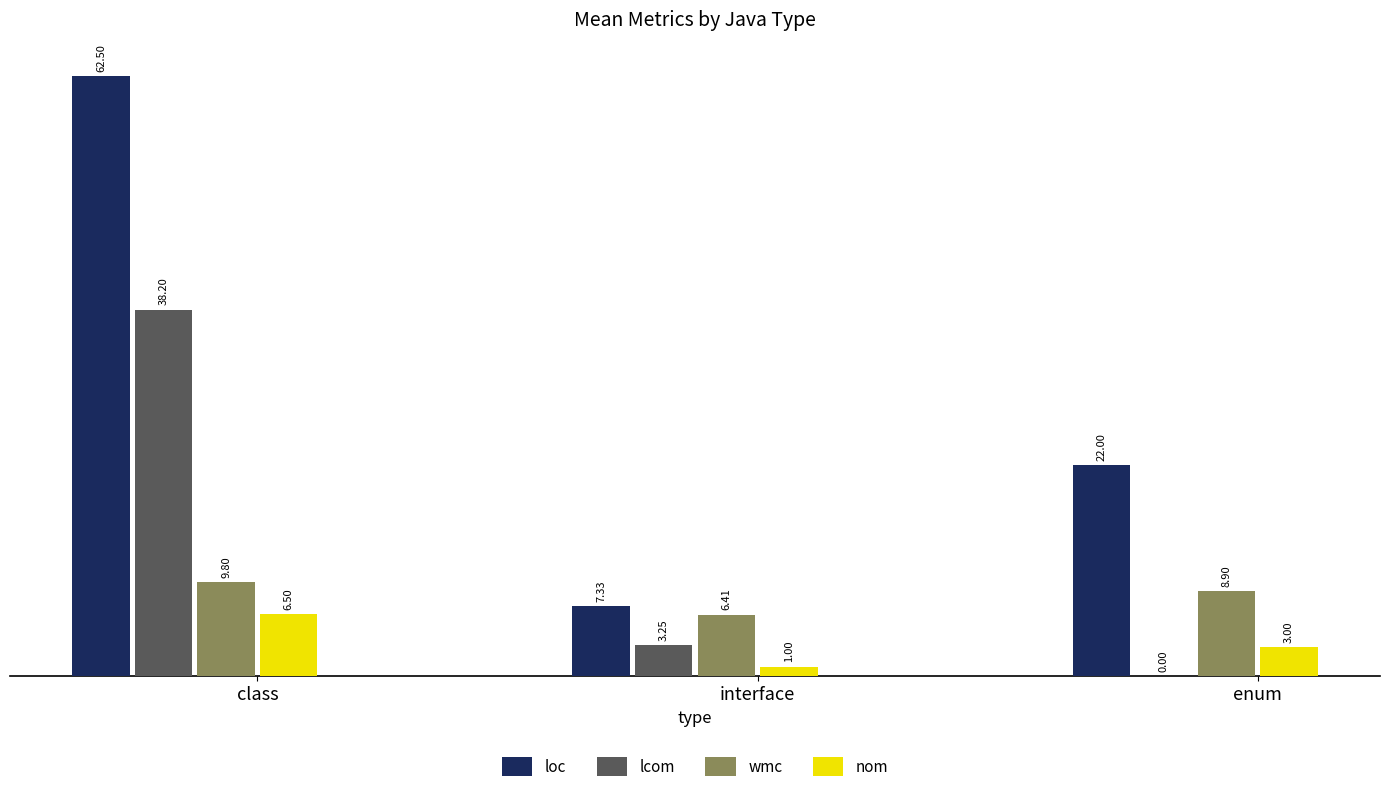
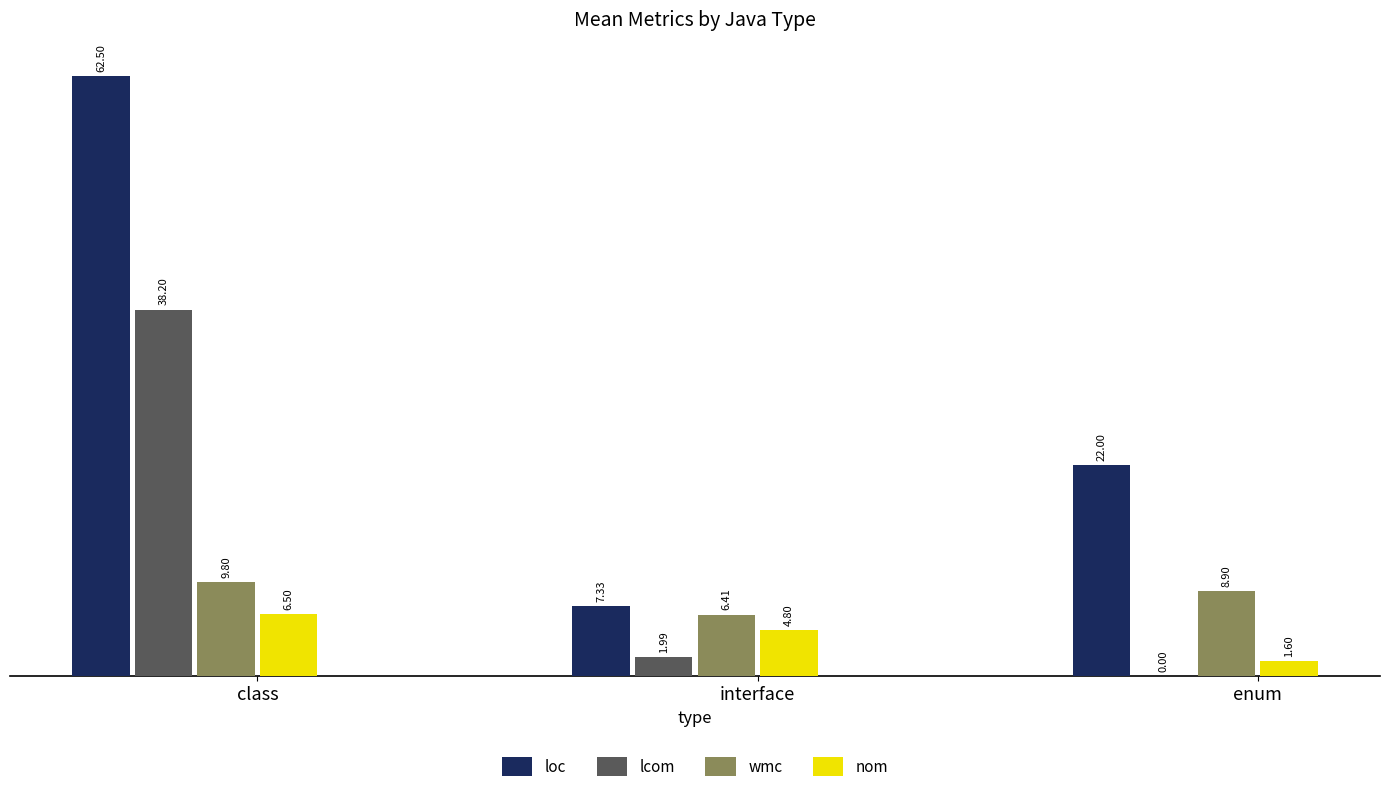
lcom, interface: 3.25 -> 1.99
nom, interface: 1.00 -> 4.80
nom, enum: 3.00 -> 1.60
